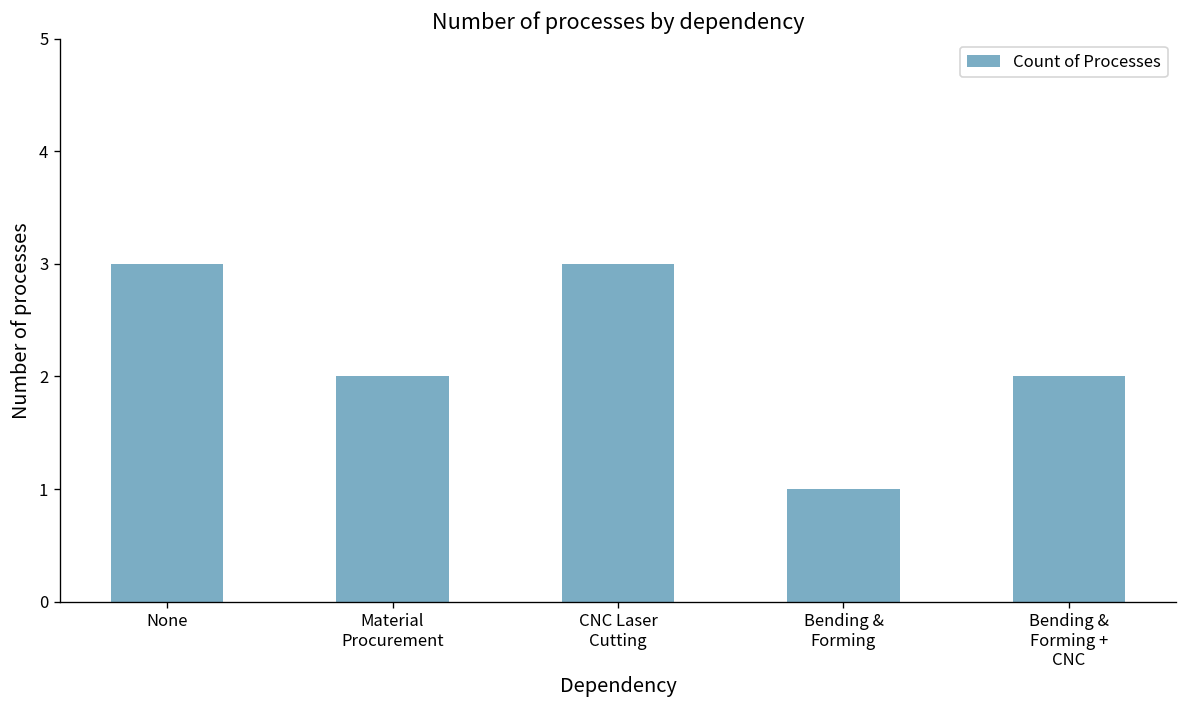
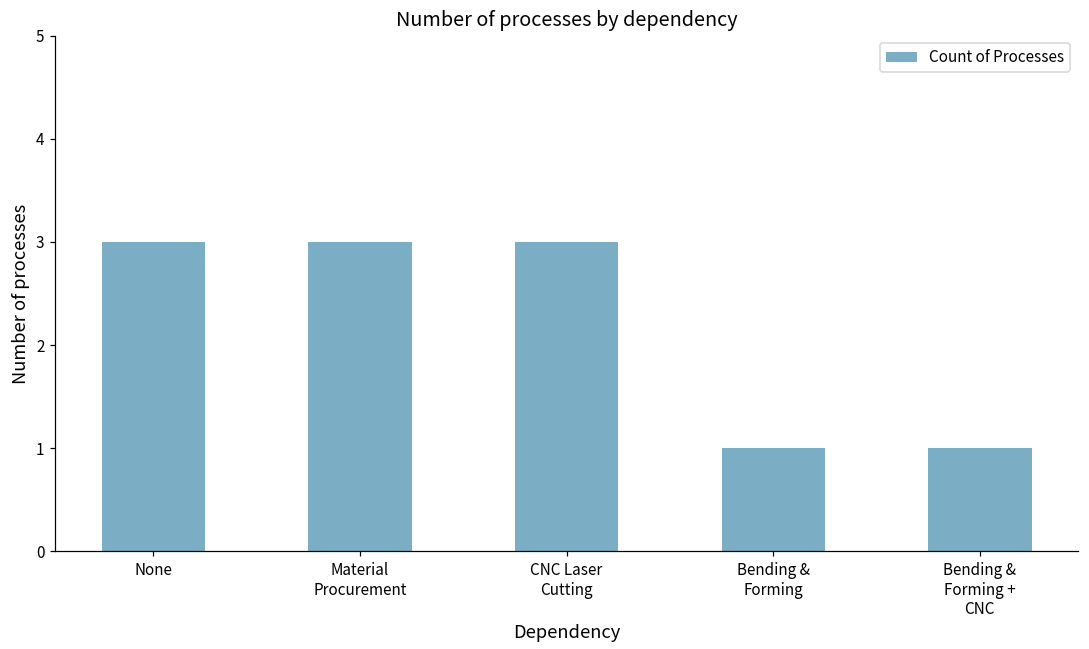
Material Procurement: 2 -> 3
Bending & Forming + CNC: 2 -> 1
